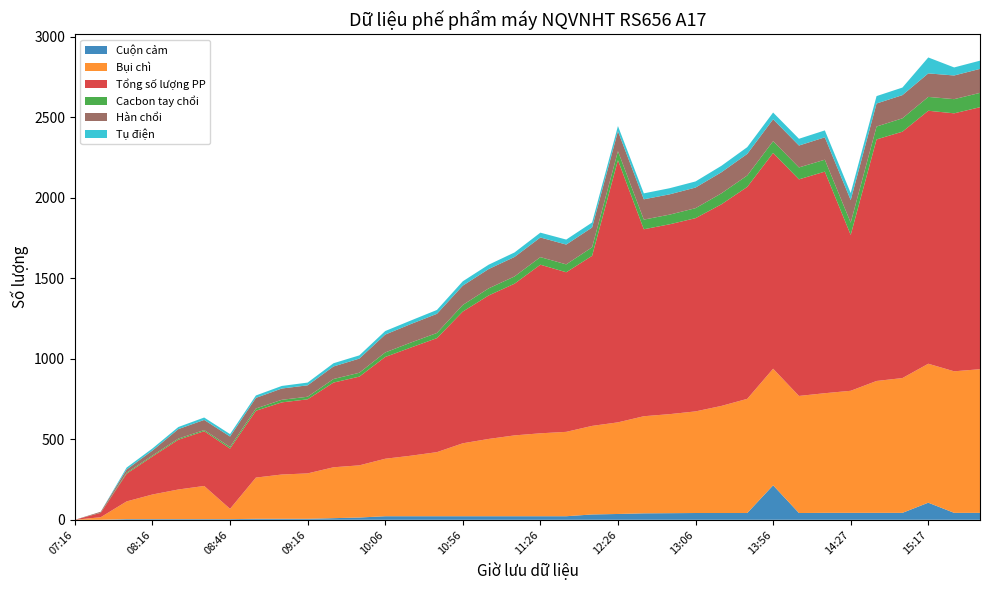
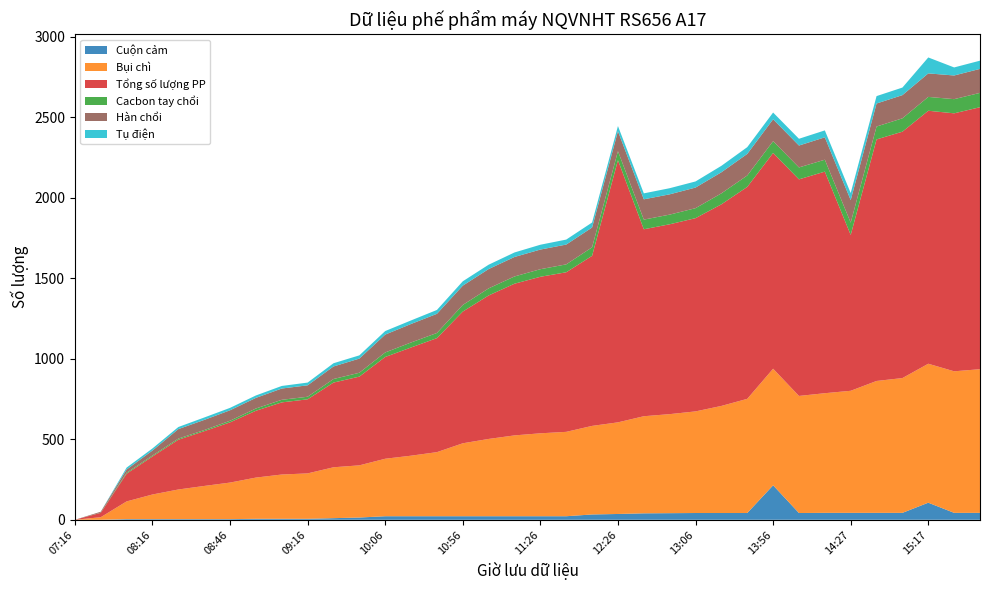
Bụi chì, 08:46: 60 -> 230
Tổng số lượng PP, 11:26: 1050 -> 970
